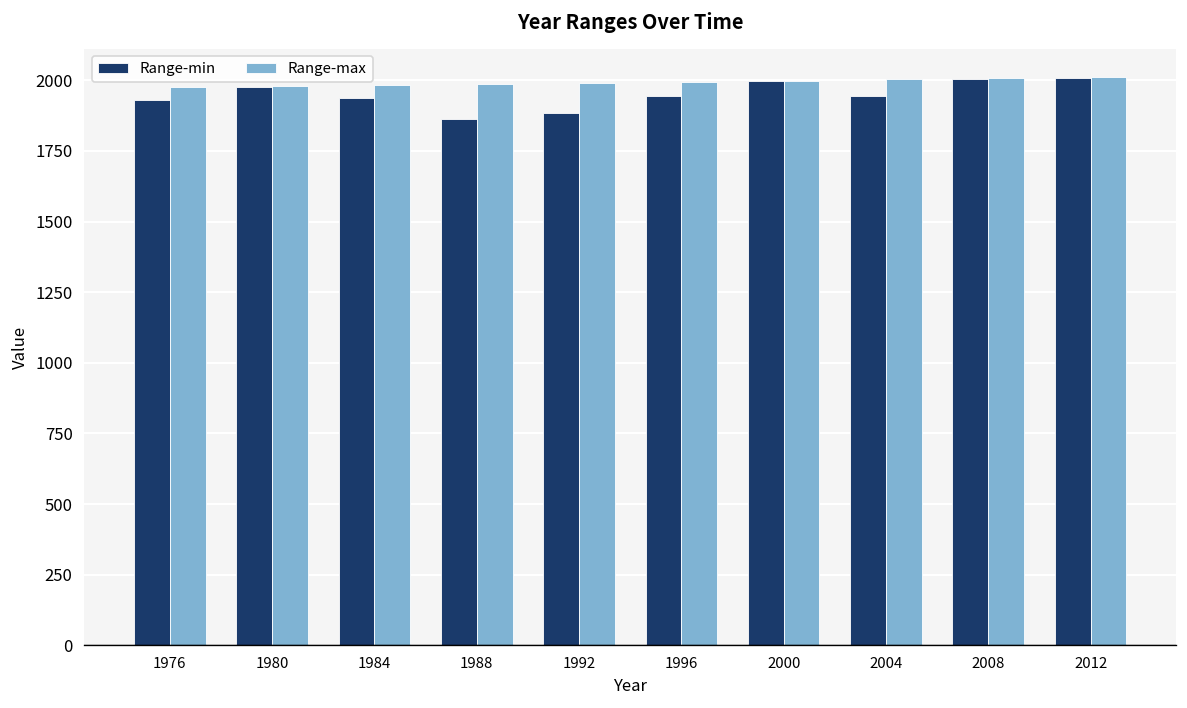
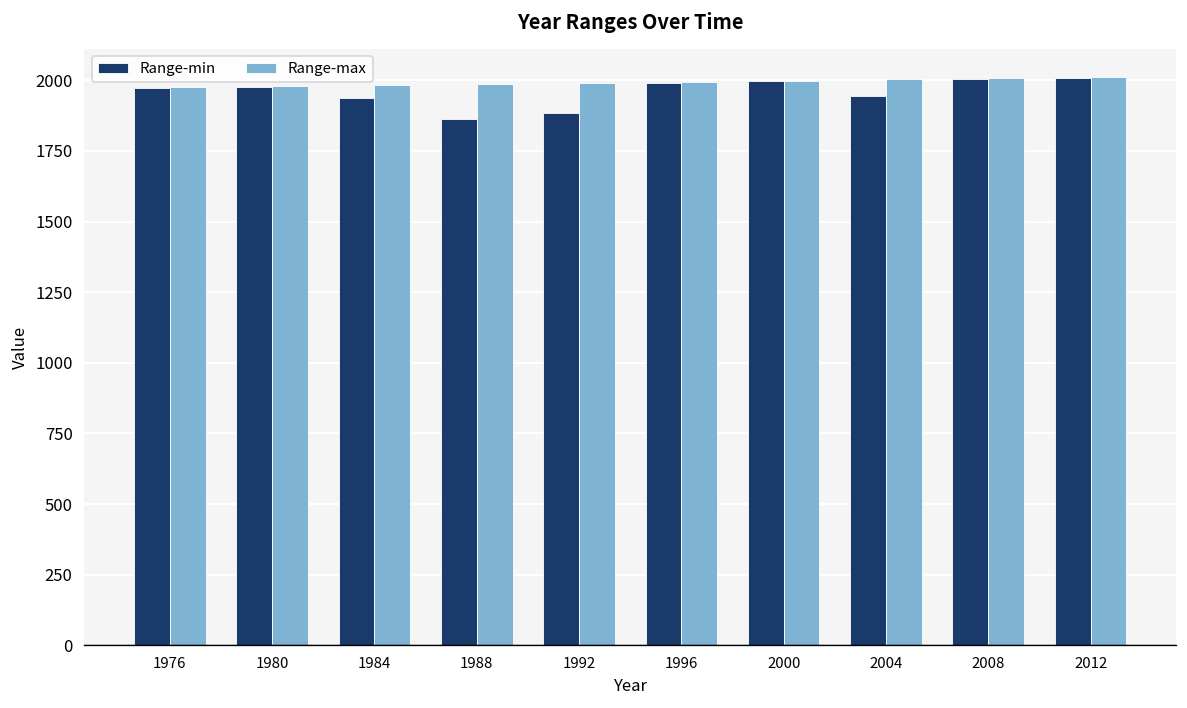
Range-min, 1976: 1930 -> 1970
Range-min, 1996: 1950 -> 1990
